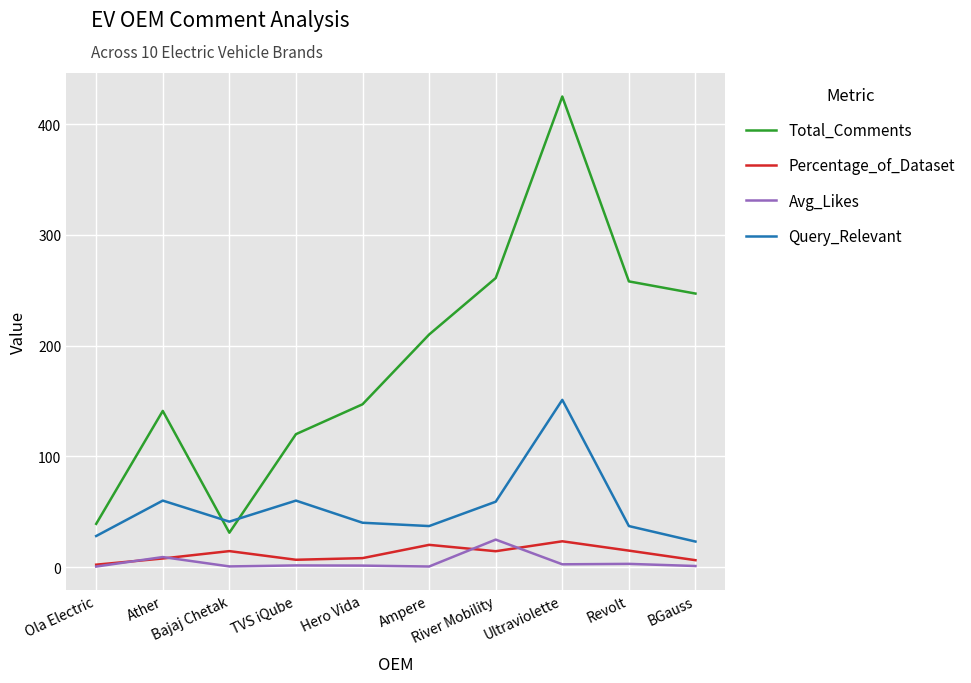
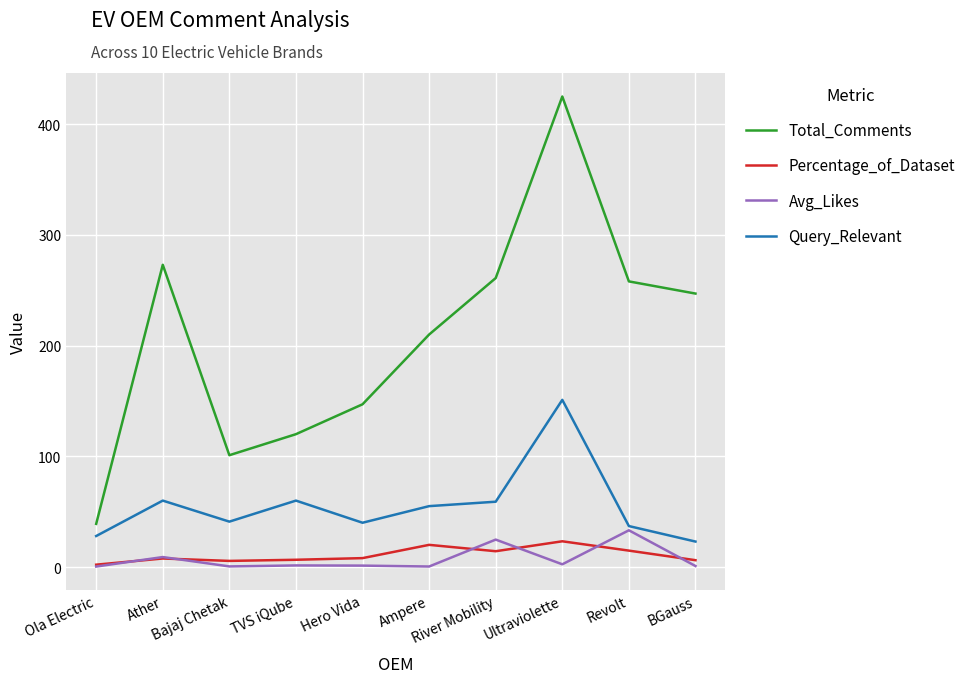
Total_Comments, Ather: 141 -> 273
Total_Comments, Bajaj Chetak: 31 -> 101
Percentage_of_Dataset, Bajaj Chetak: 14 -> 6
Query_Relevant, Ampere: 37 -> 55
Avg_Likes, Revolt: 3 -> 33
